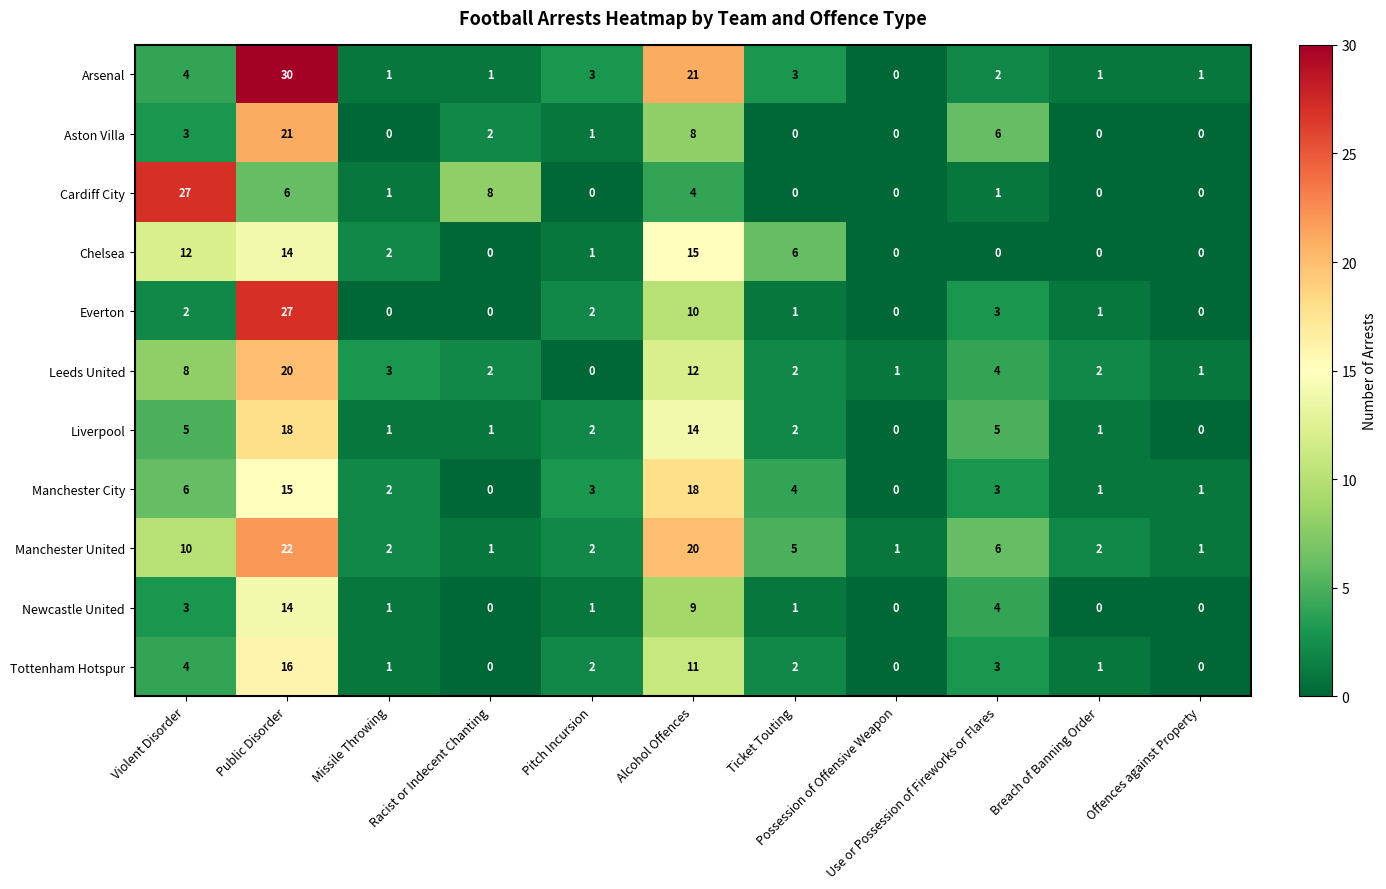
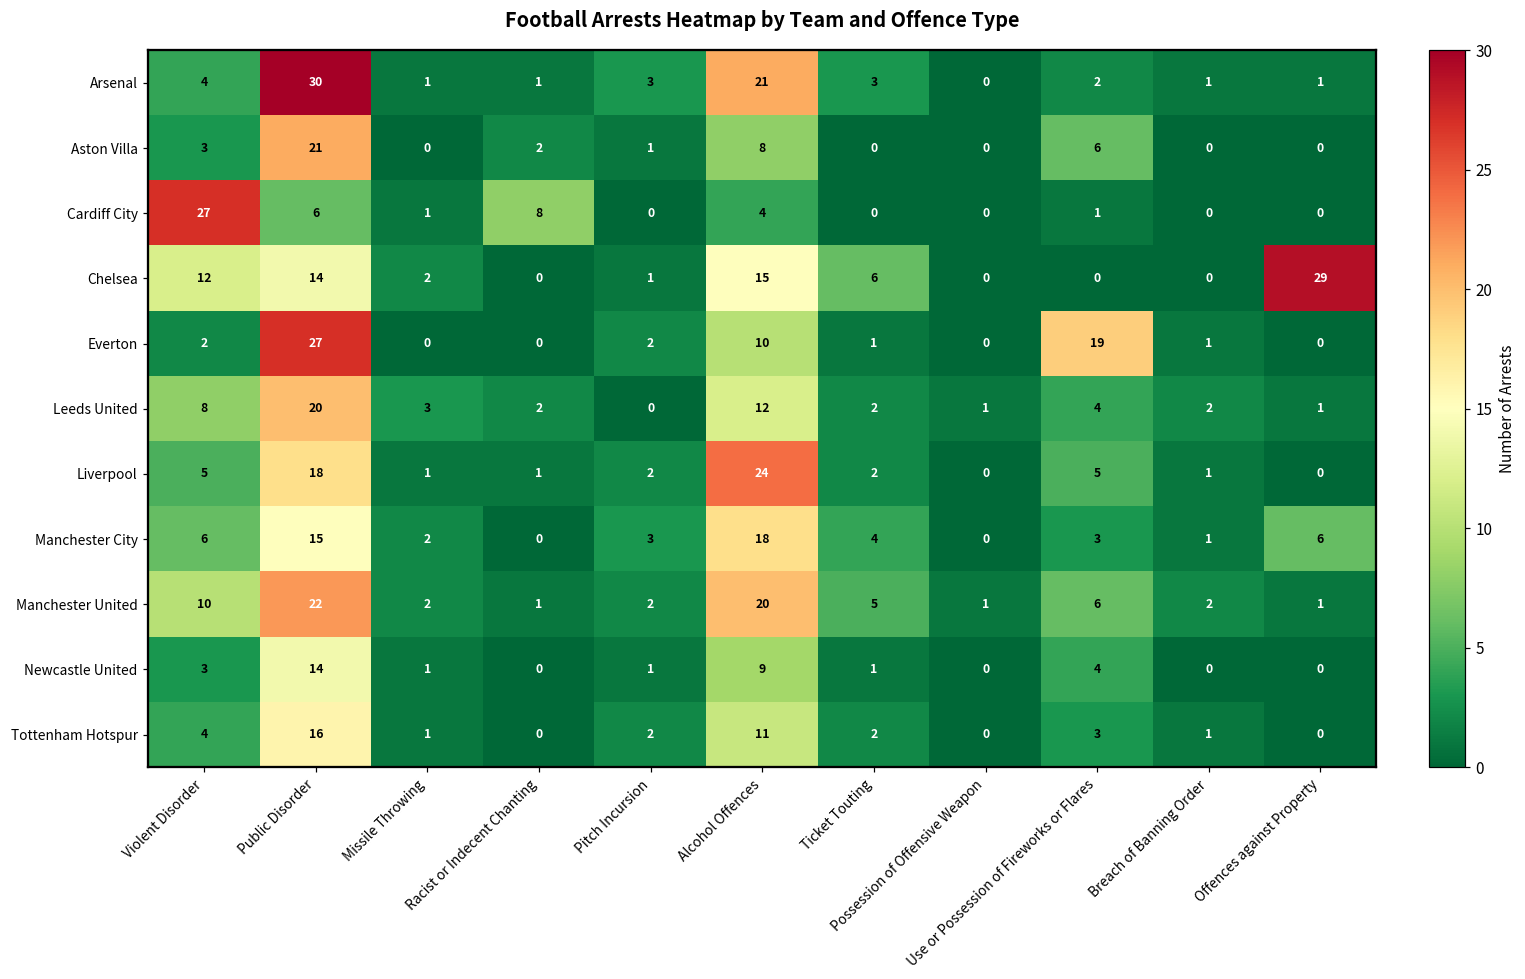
Chelsea, Offences against Property: 0 -> 29
Everton, Use or Possession of Fireworks or Flares: 3 -> 19
Liverpool, Alcohol Offences: 14 -> 24
Manchester City, Offences against Property: 1 -> 6
